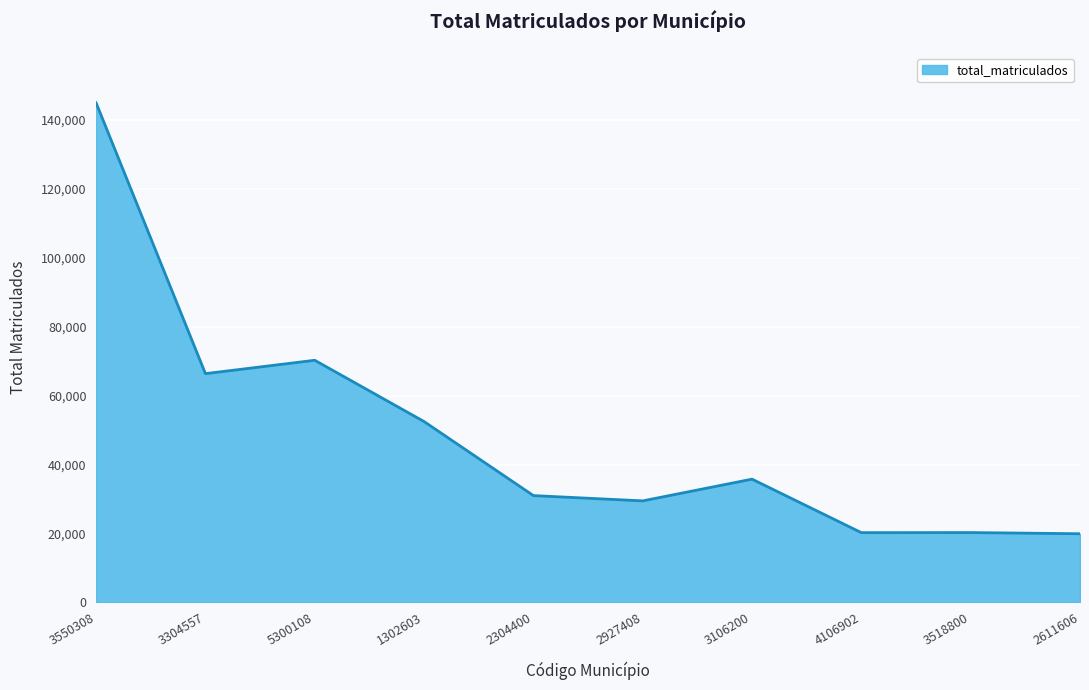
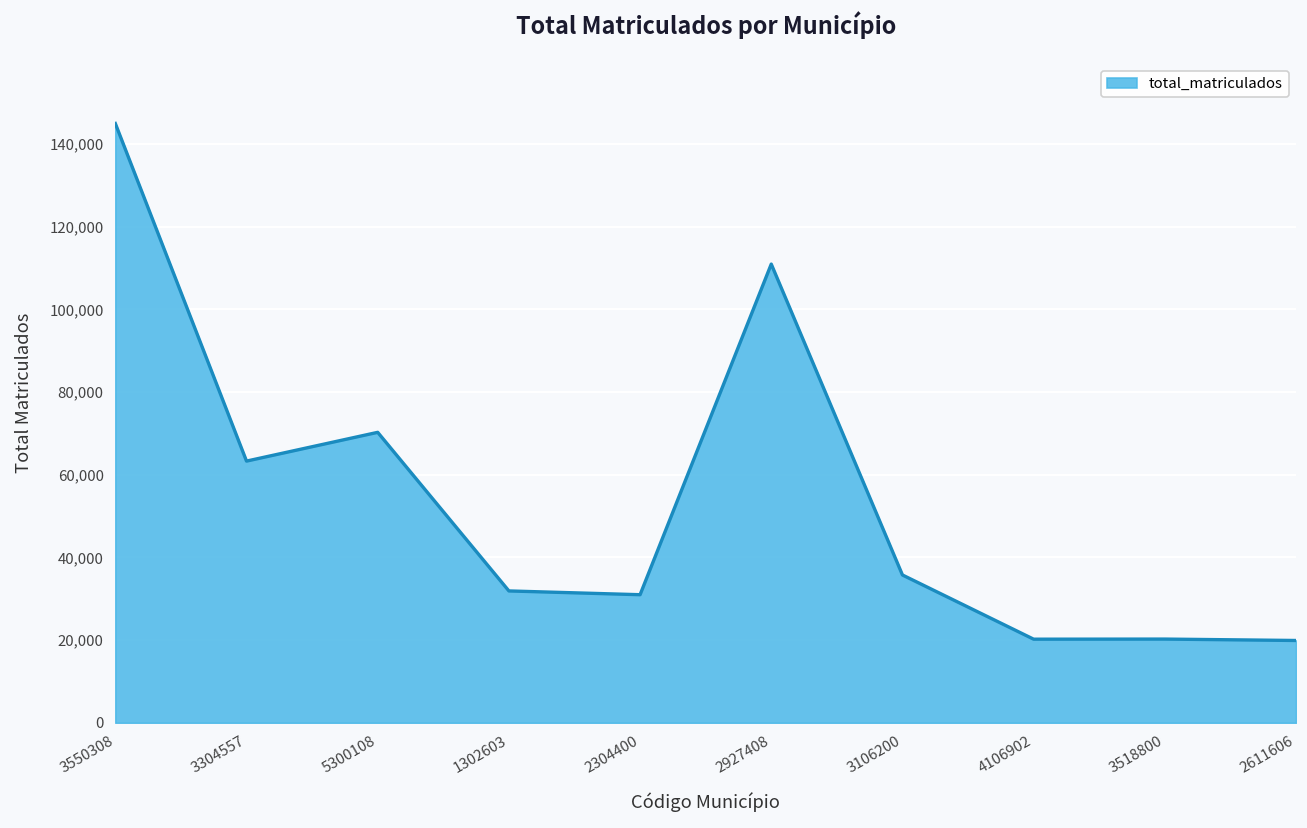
3304557: 66,000 -> 63,000
1302603: 52,000 -> 32,000
2927408: 29,000 -> 111,000
